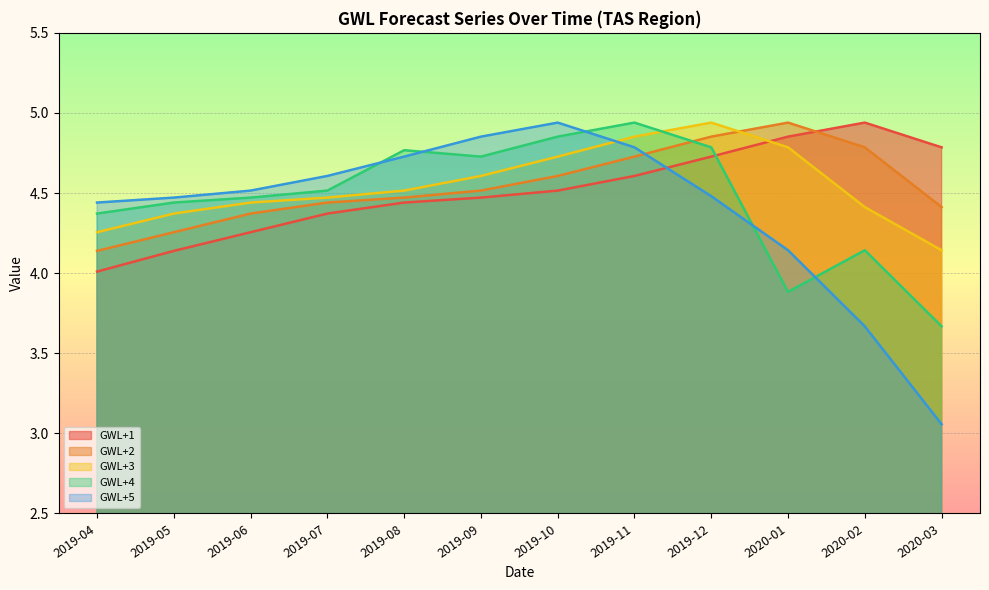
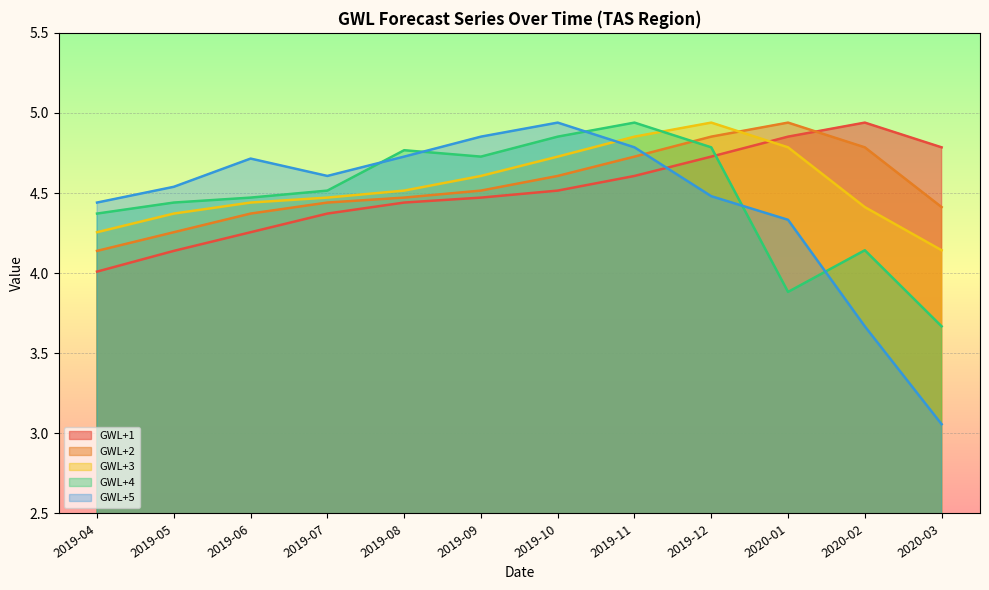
GWL+5, 2019-05: 4.47 -> 4.54
GWL+5, 2019-06: 4.52 -> 4.72
GWL+5, 2020-01: 4.14 -> 4.33
